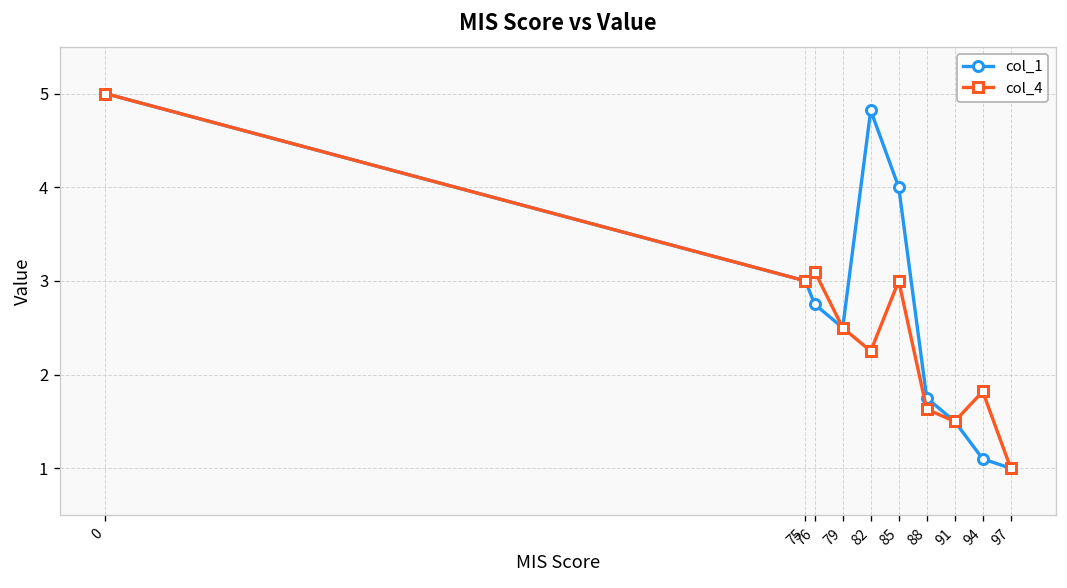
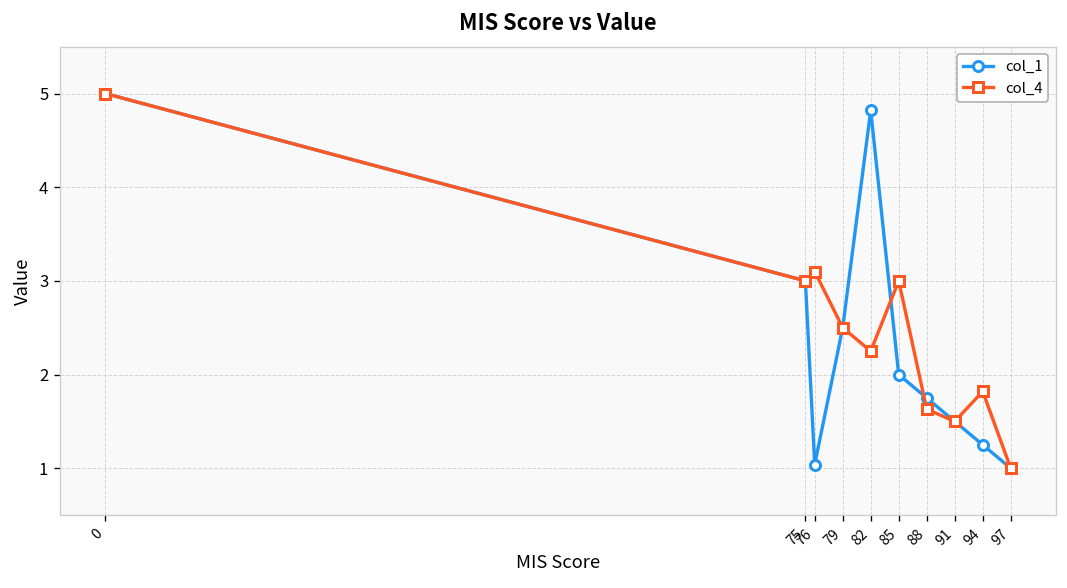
col_1, 76: 2.8 -> 1.0
col_1, 85: 4 -> 2
col_1, 94: 1.1 -> 1.3
